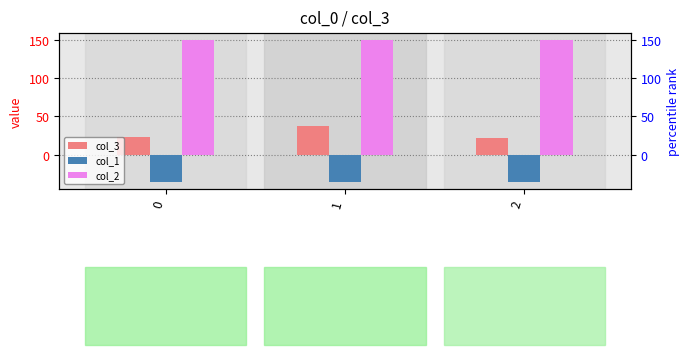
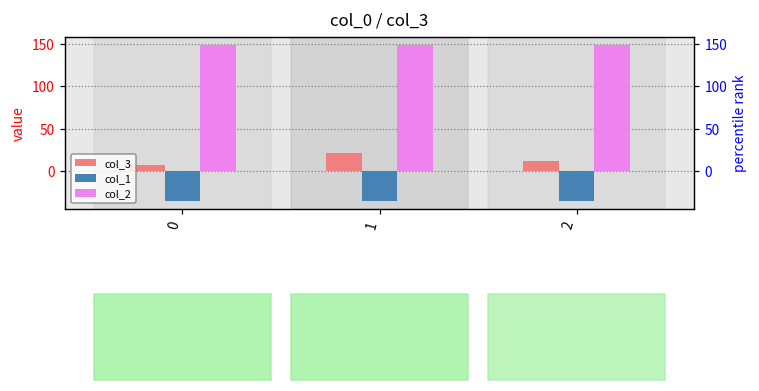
col_3, 0: 20 -> 10
col_3, 1: 40 -> 20
col_3, 2: 20 -> 10
